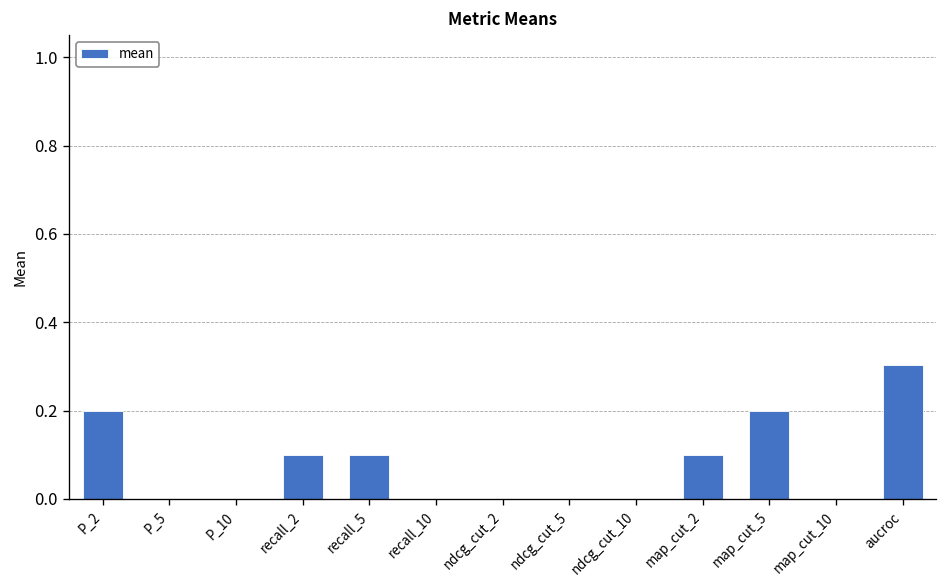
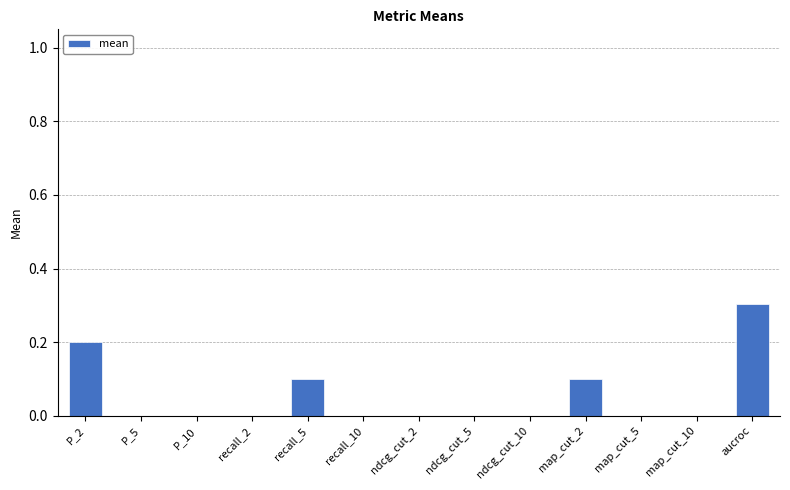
recall_2: 0.1 -> 0.0
map_cut_5: 0.2 -> 0.0
